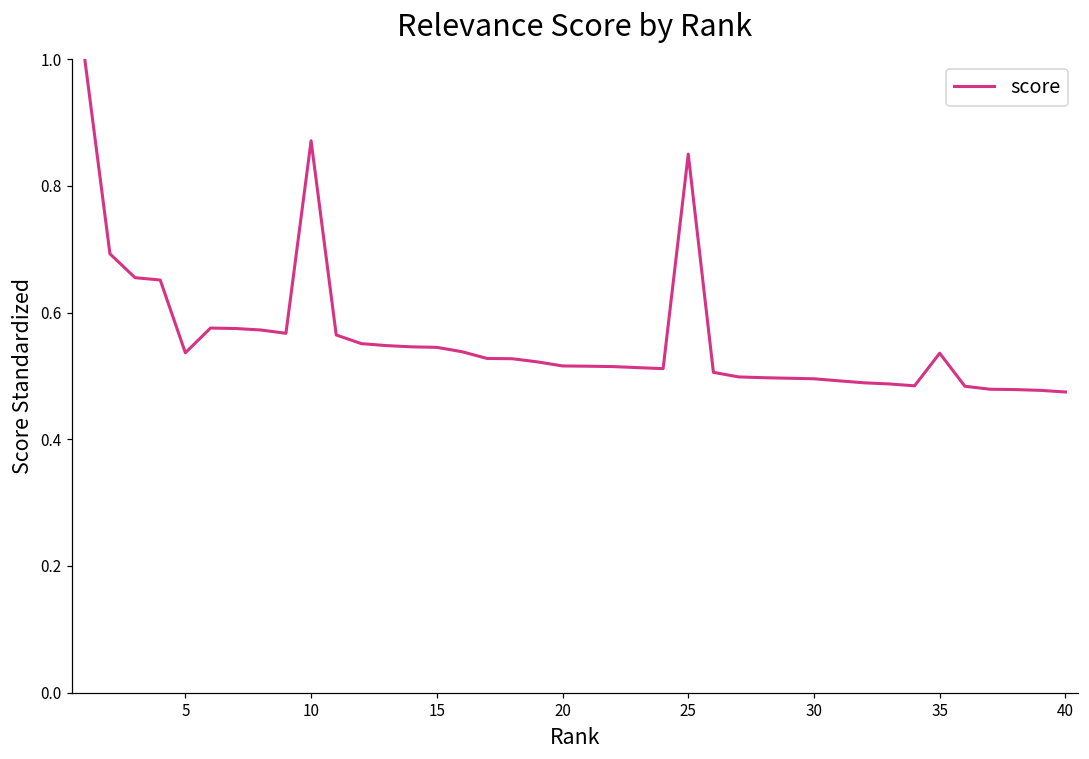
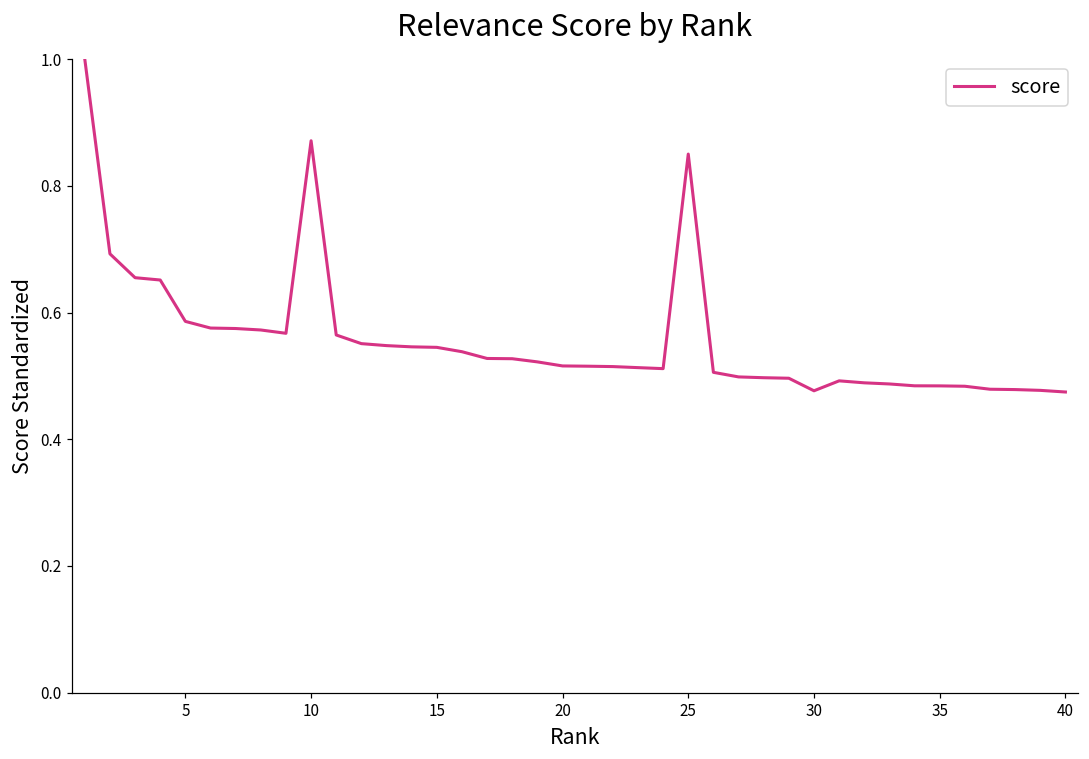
5: 0.54 -> 0.59
30: 0.50 -> 0.48
35: 0.54 -> 0.48
